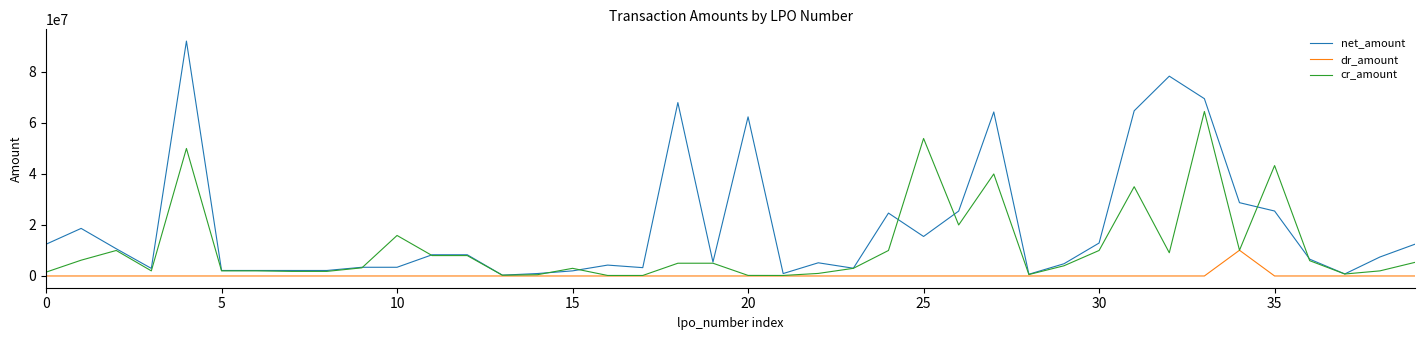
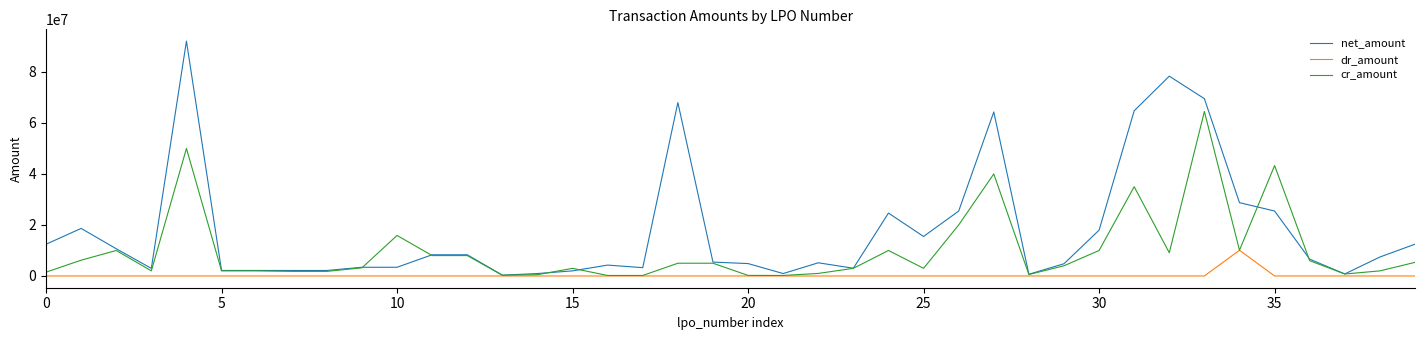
net_amount, 20: 62000000 -> 5000000
cr_amount, 25: 54000000 -> 3000000
net_amount, 30: 13000000 -> 18000000
